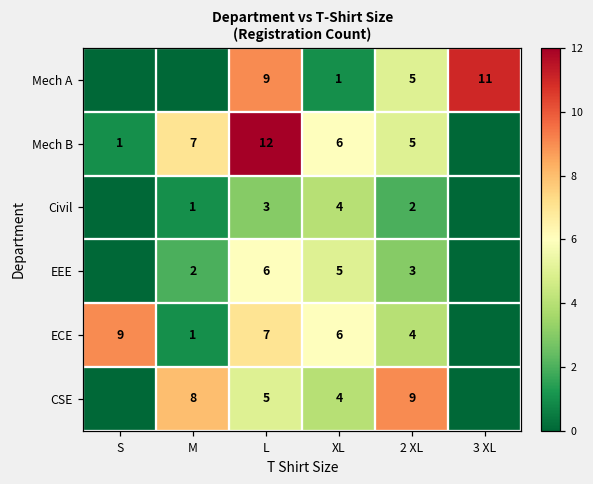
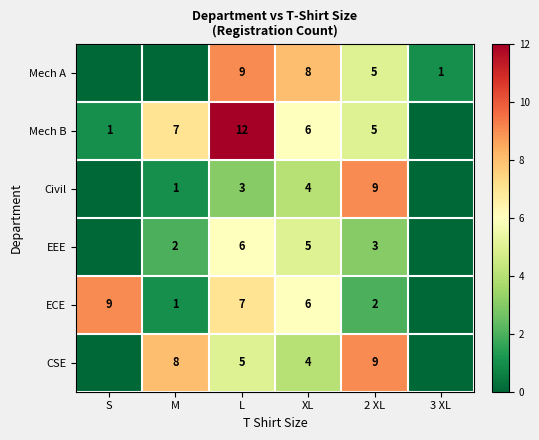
Mech A, XL: 1 -> 8
Mech A, 3 XL: 11 -> 1
Civil, 2 XL: 2 -> 9
ECE, 2 XL: 4 -> 2
